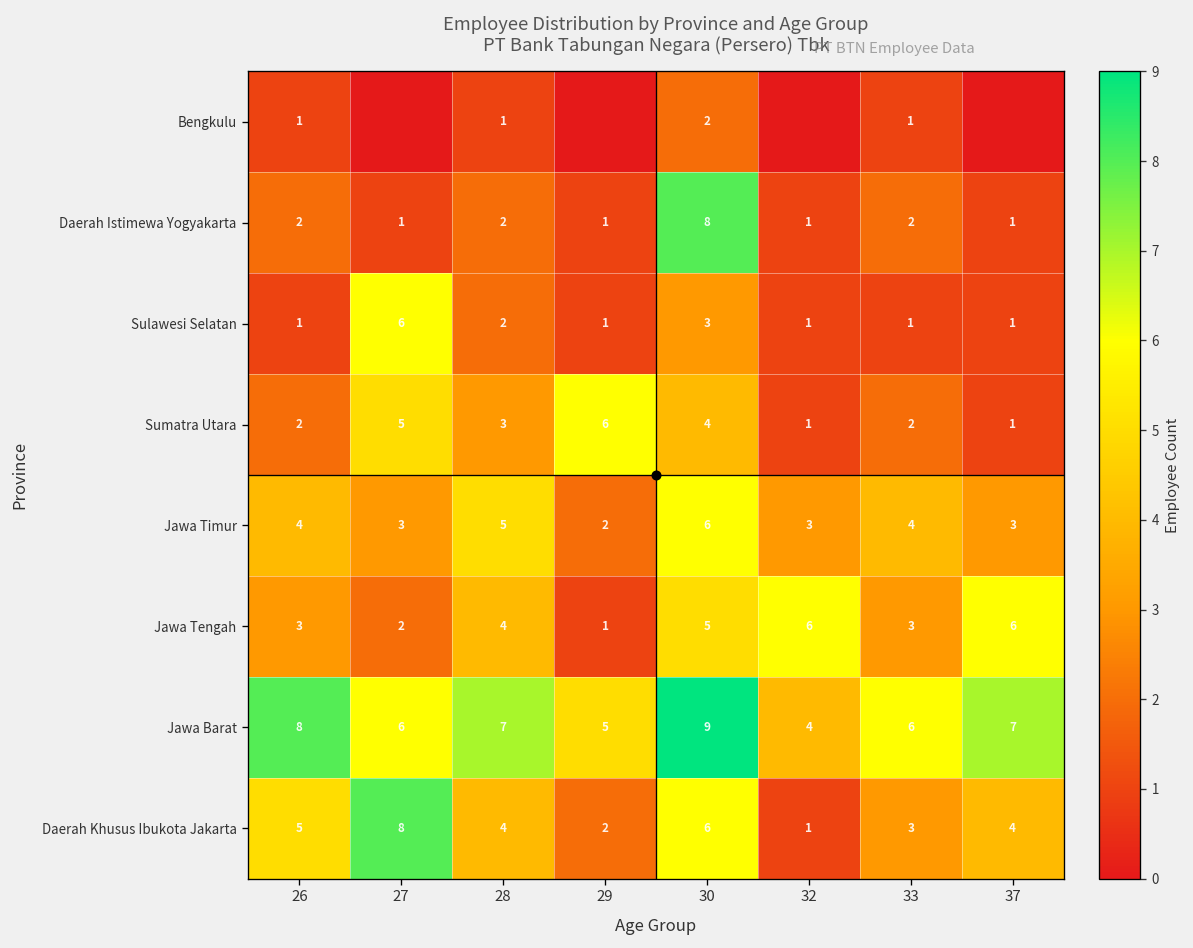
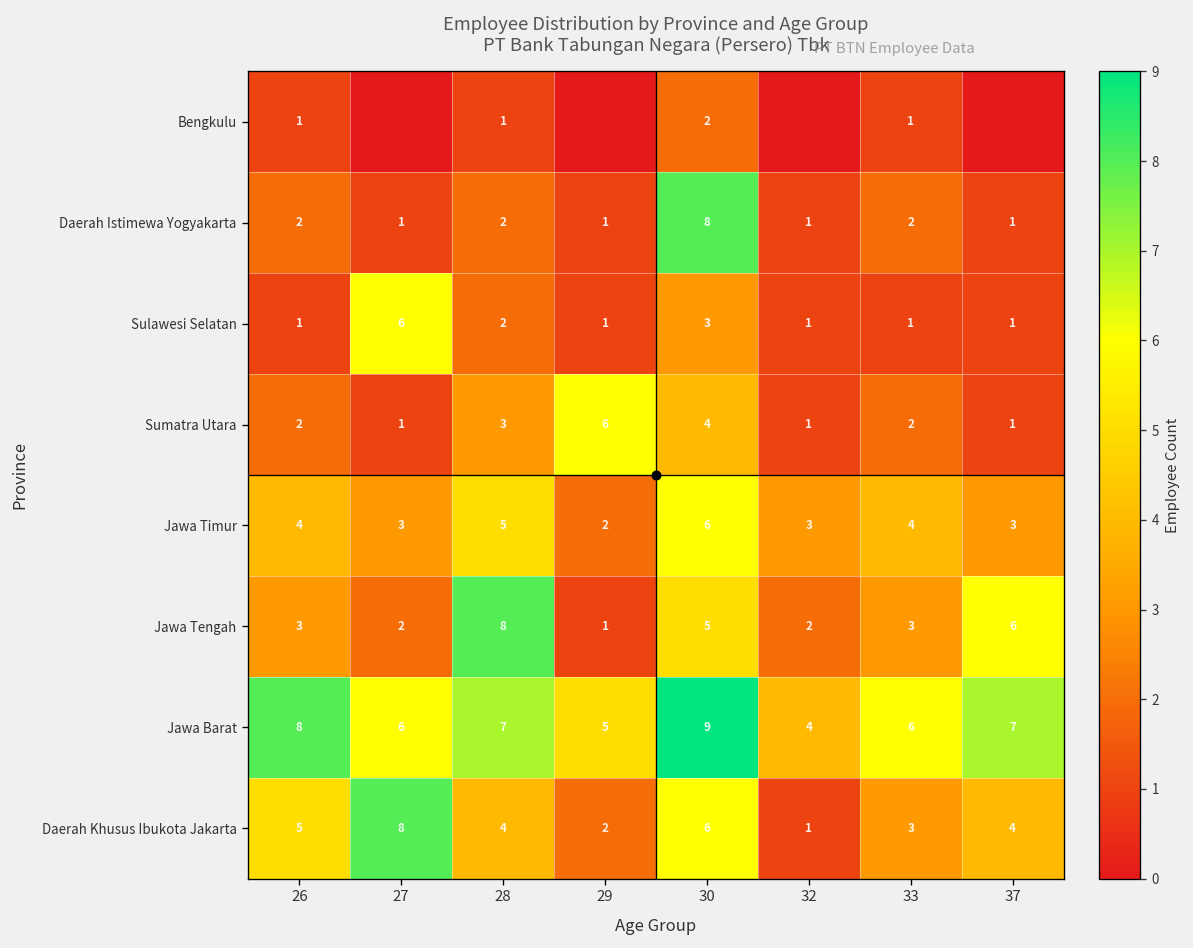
Sumatra Utara, 27: 5 -> 1
Jawa Tengah, 28: 4 -> 8
Jawa Tengah, 32: 6 -> 2
